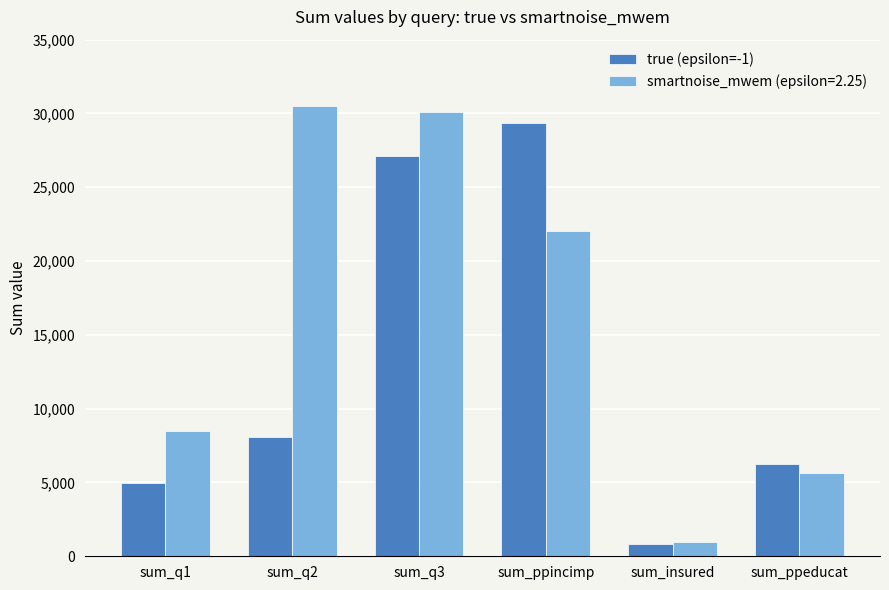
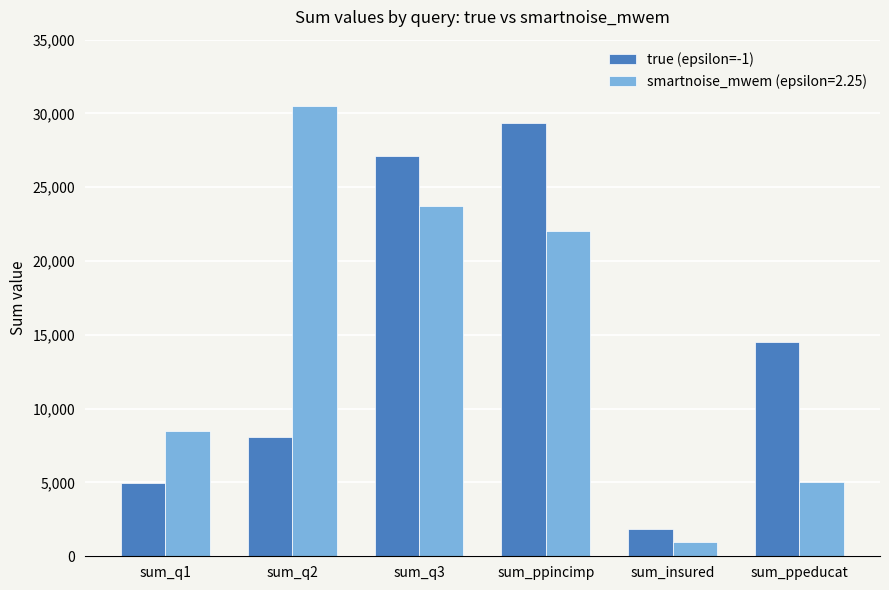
smartnoise_mwem (epsilon=2.25), sum_q3: 30,100 -> 23,800
true (epsilon=-1), sum_insured: 900 -> 1,900
true (epsilon=-1), sum_ppeducat: 6,200 -> 14,500
smartnoise_mwem (epsilon=2.25), sum_ppeducat: 5,700 -> 5,000
